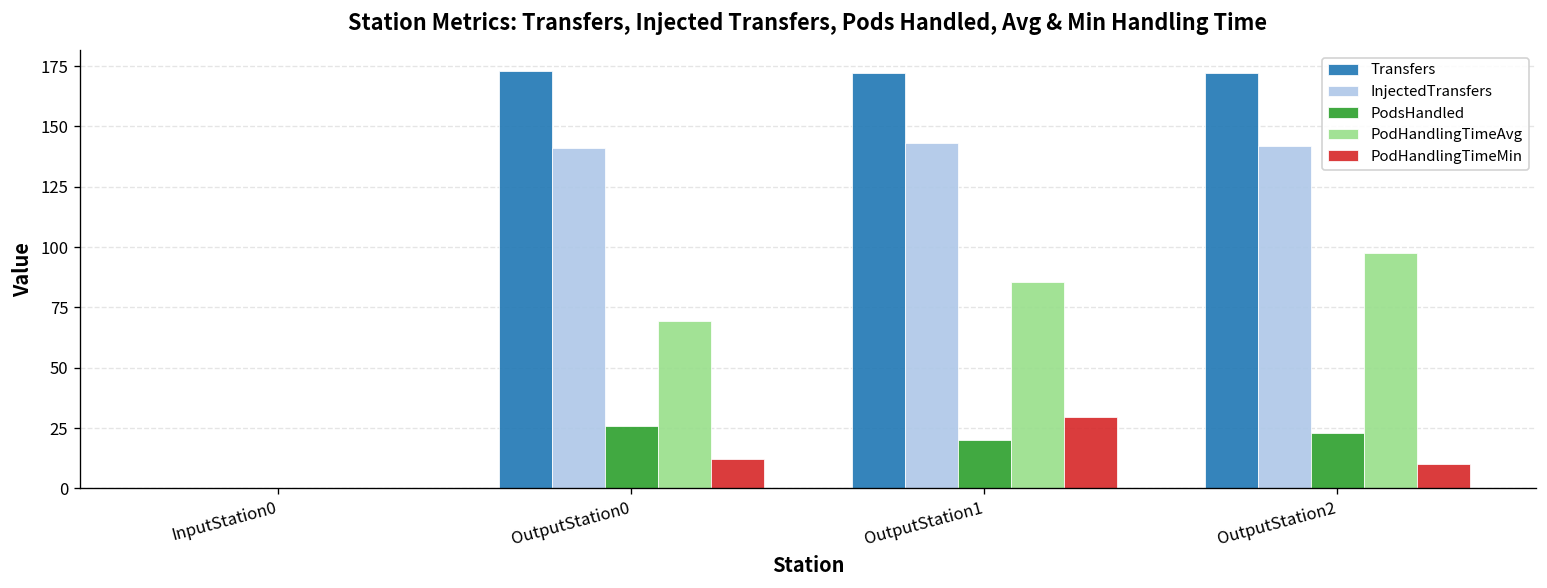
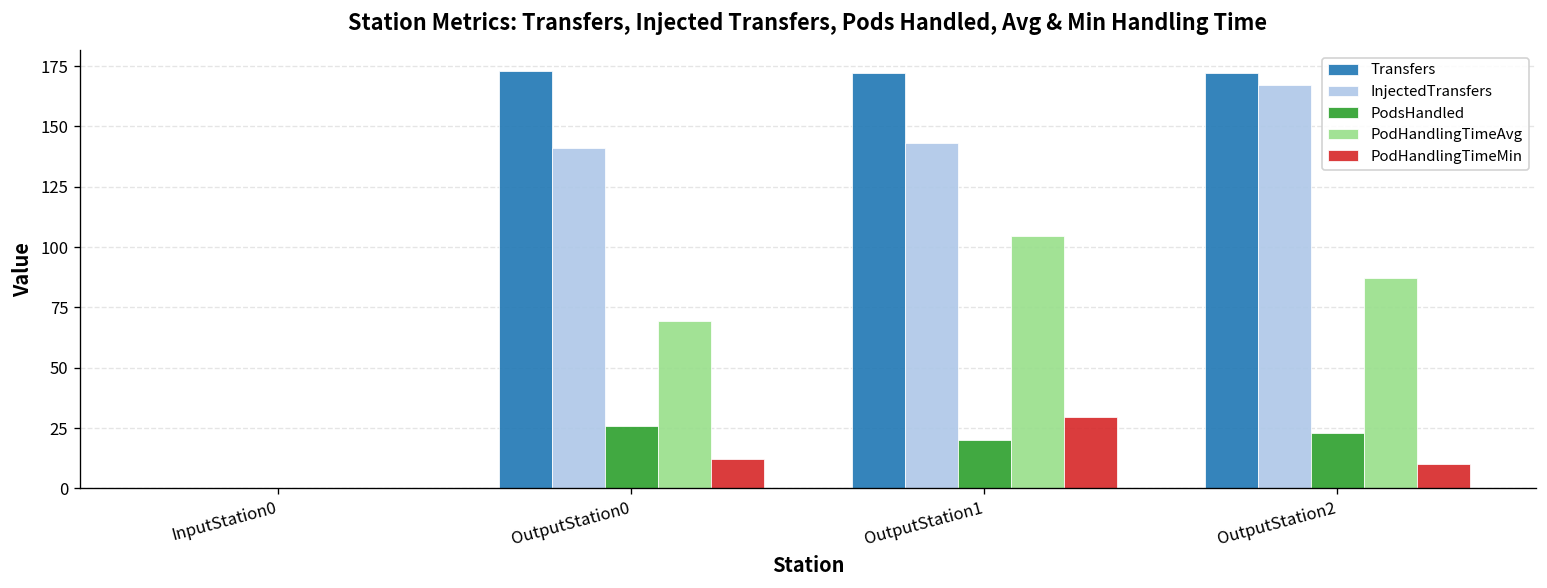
PodHandlingTimeAvg, OutputStation1: 86 -> 105
InjectedTransfers, OutputStation2: 142 -> 167
PodHandlingTimeAvg, OutputStation2: 97 -> 87
